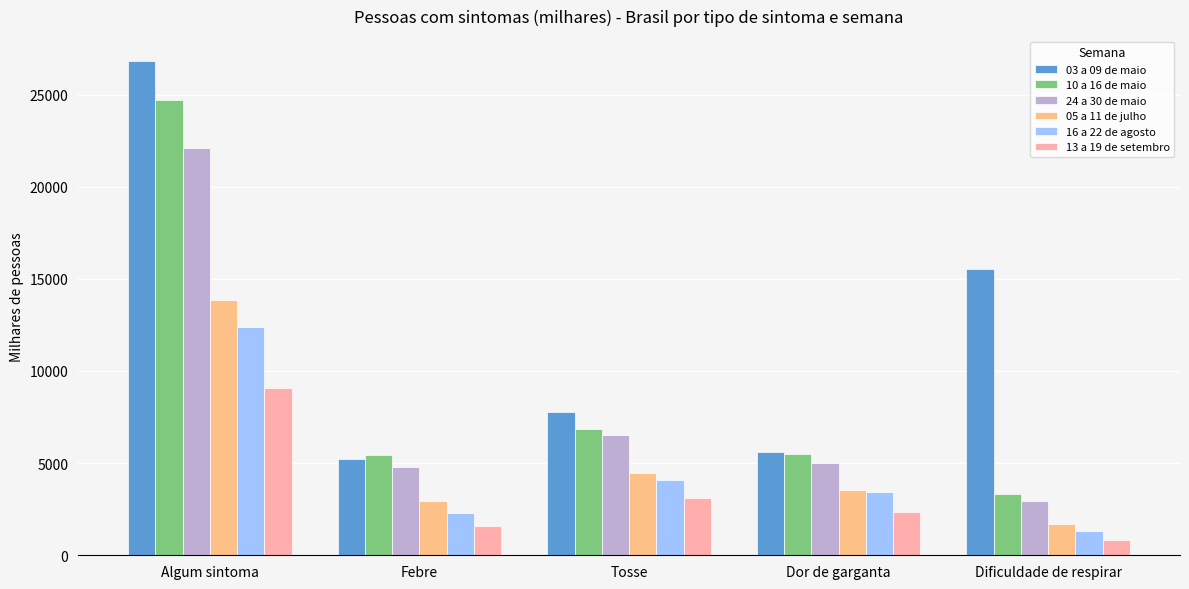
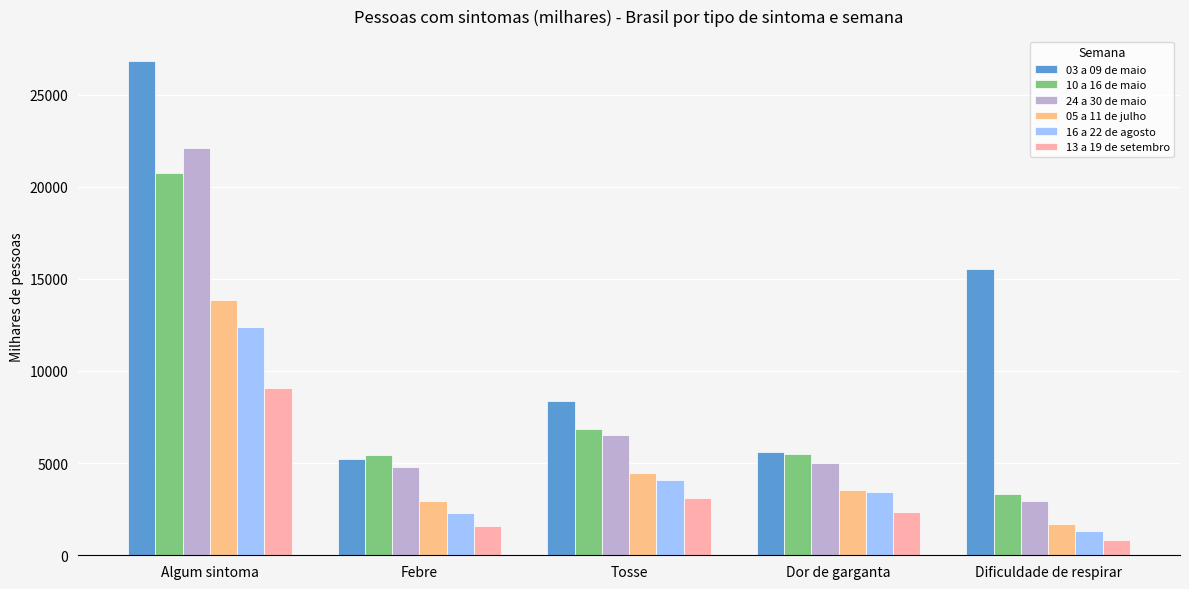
10 a 16 de maio, Algum sintoma: 24700 -> 20700
03 a 09 de maio, Tosse: 7800 -> 8300
